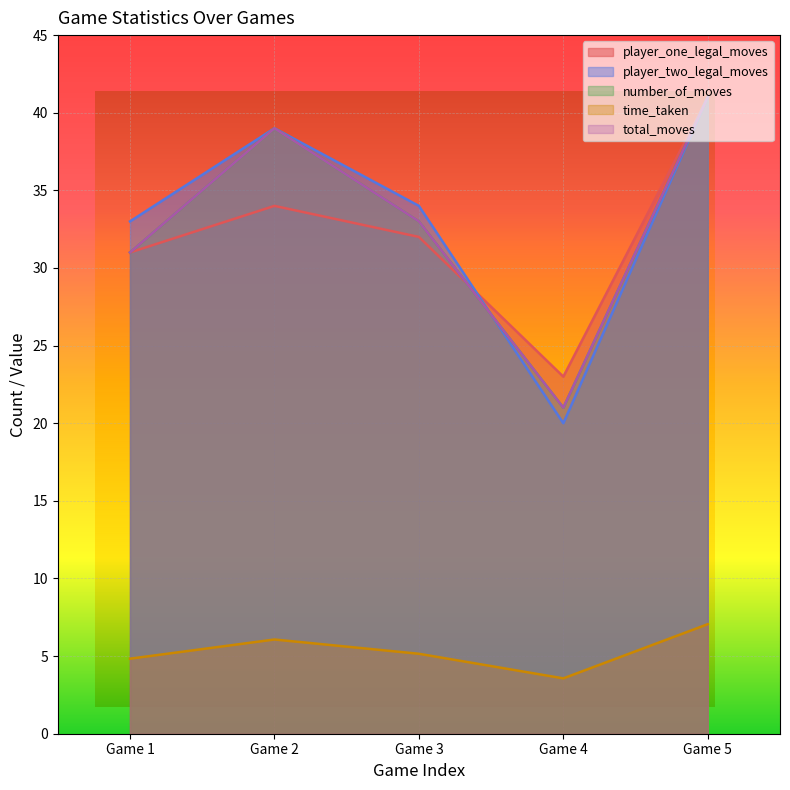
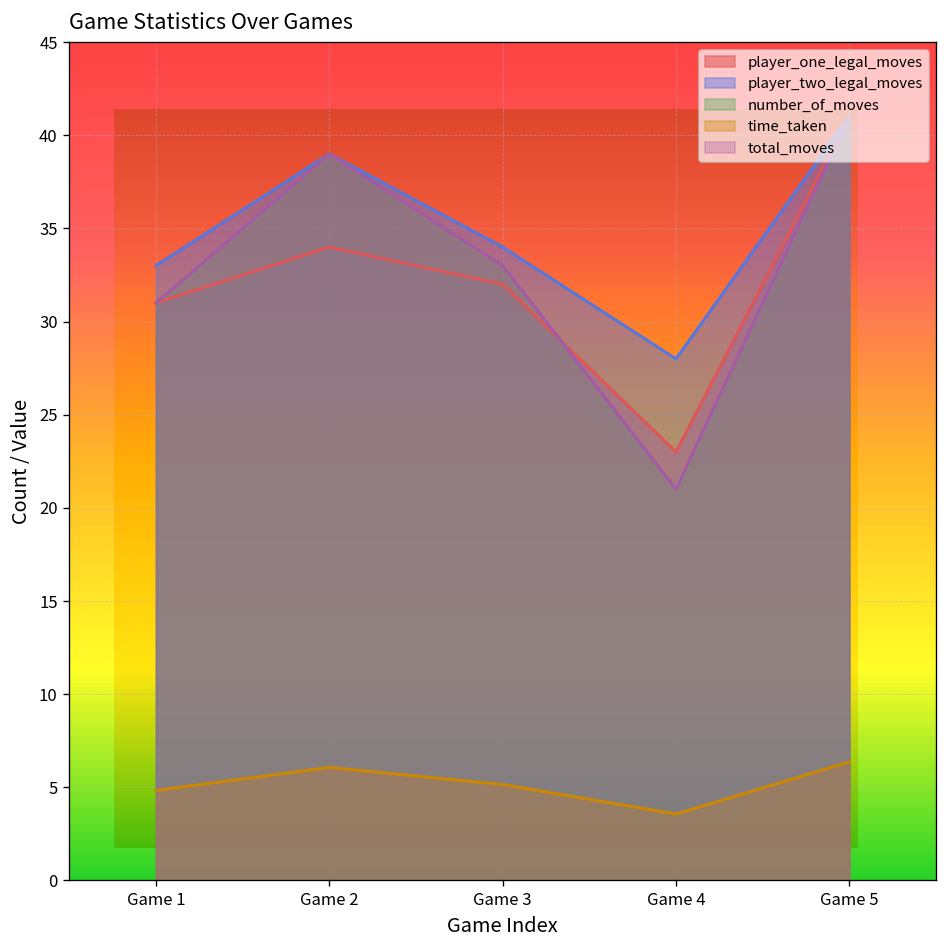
player_two_legal_moves, Game 4: 20 -> 28
time_taken, Game 5: 7.1 -> 6.4
